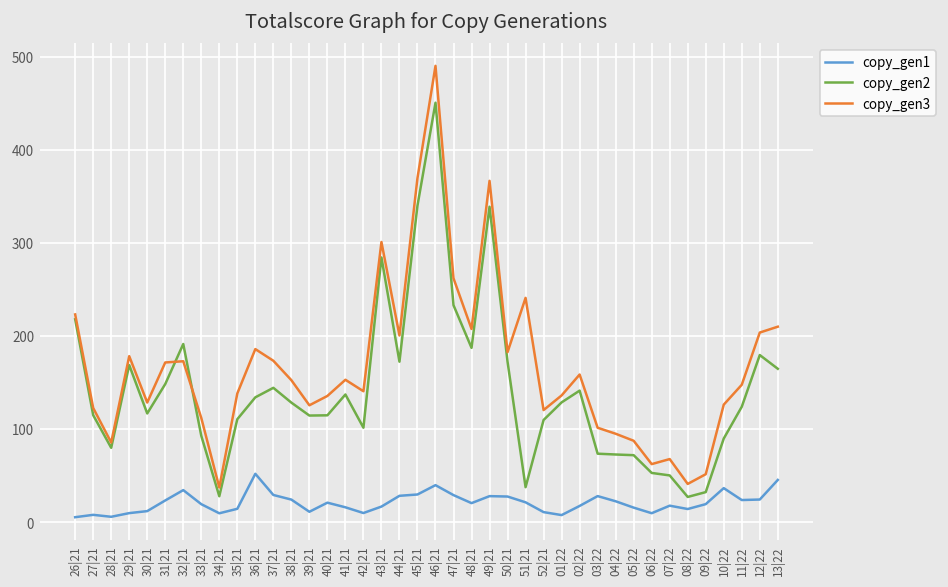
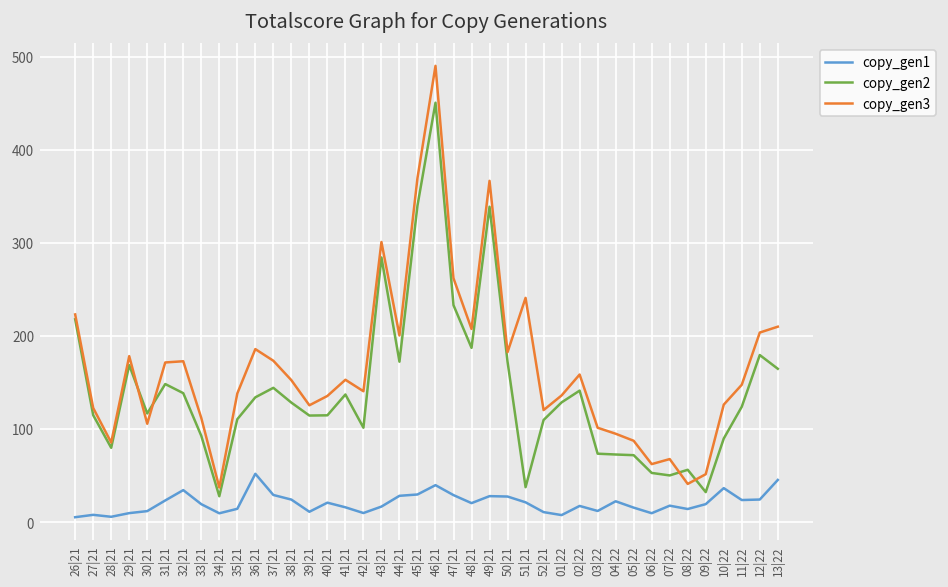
copy_gen3, 30|21: 130 -> 110
copy_gen2, 32|21: 190 -> 140
copy_gen1, 03|22: 30 -> 10
copy_gen2, 08|22: 30 -> 60
